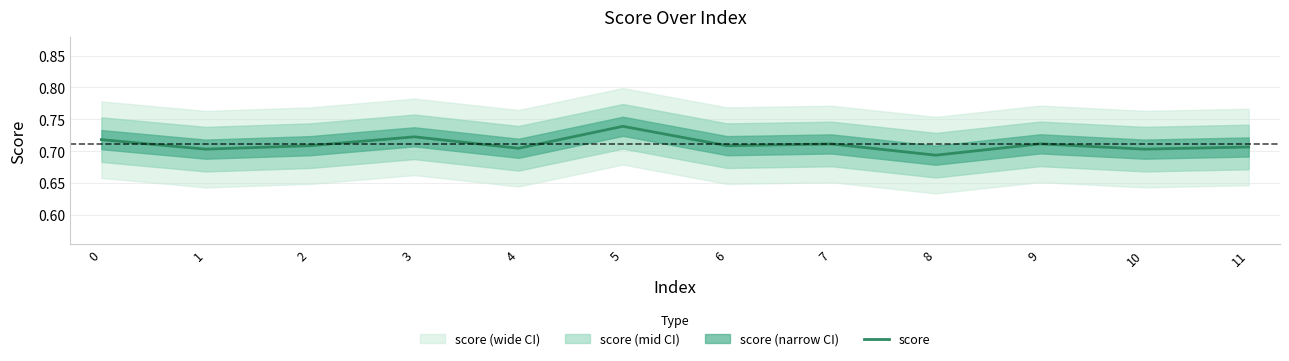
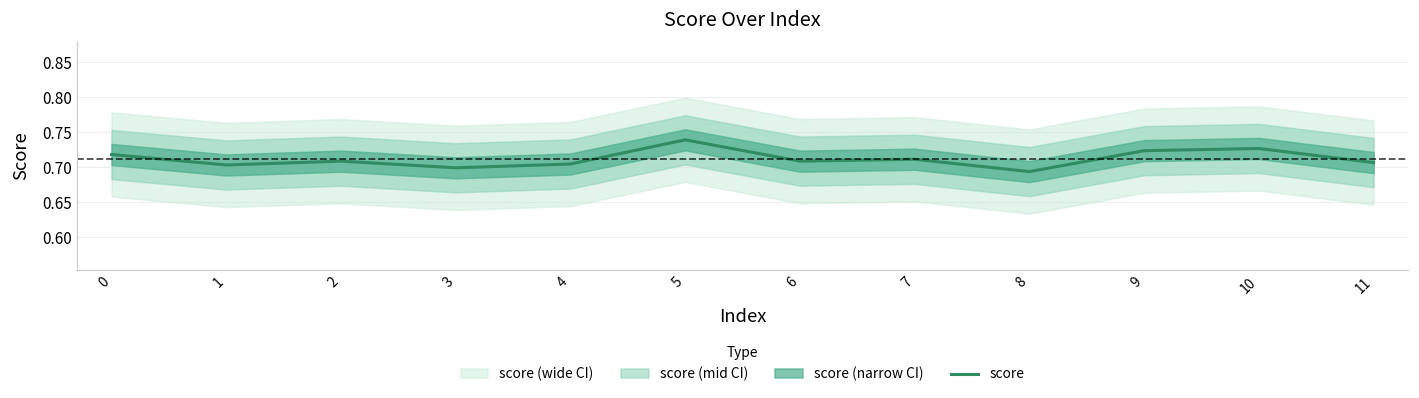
score, 3: 0.72 -> 0.70
score, 9: 0.71 -> 0.72
score, 10: 0.70 -> 0.73
